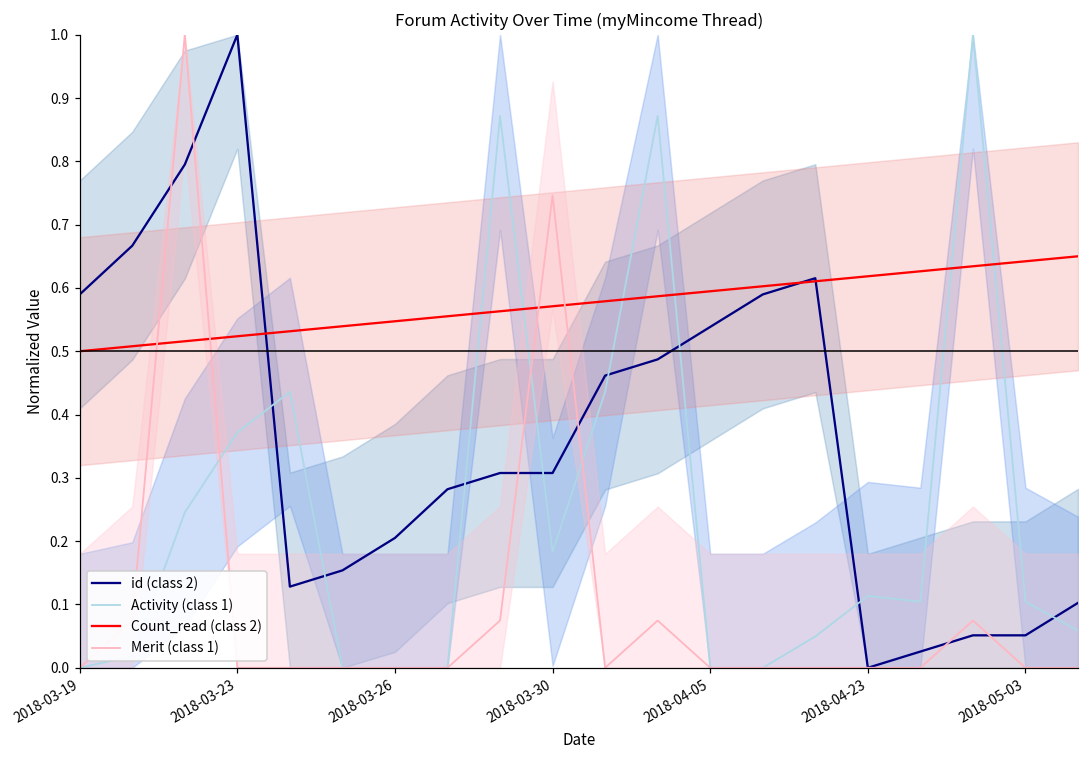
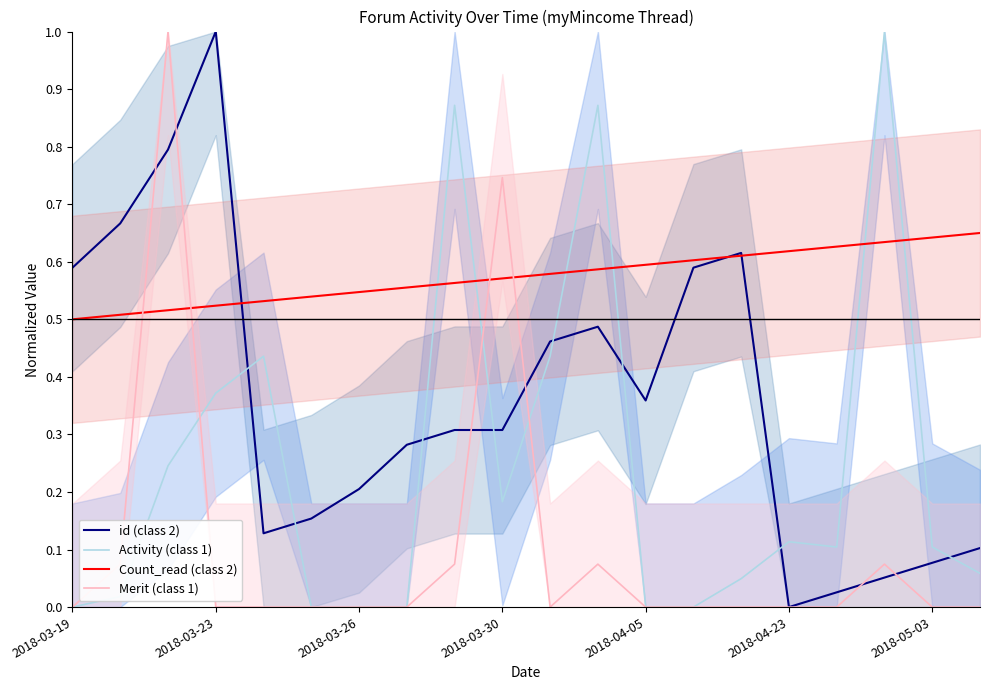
id (class 2), 2018-04-05: 0.54 -> 0.36
id (class 2), 2018-05-03: 0.05 -> 0.08
